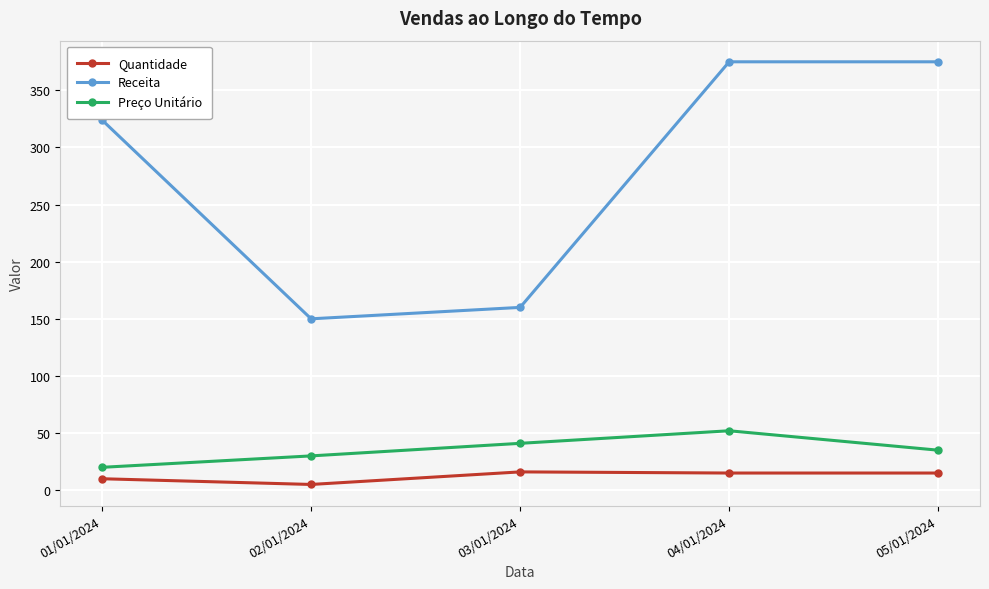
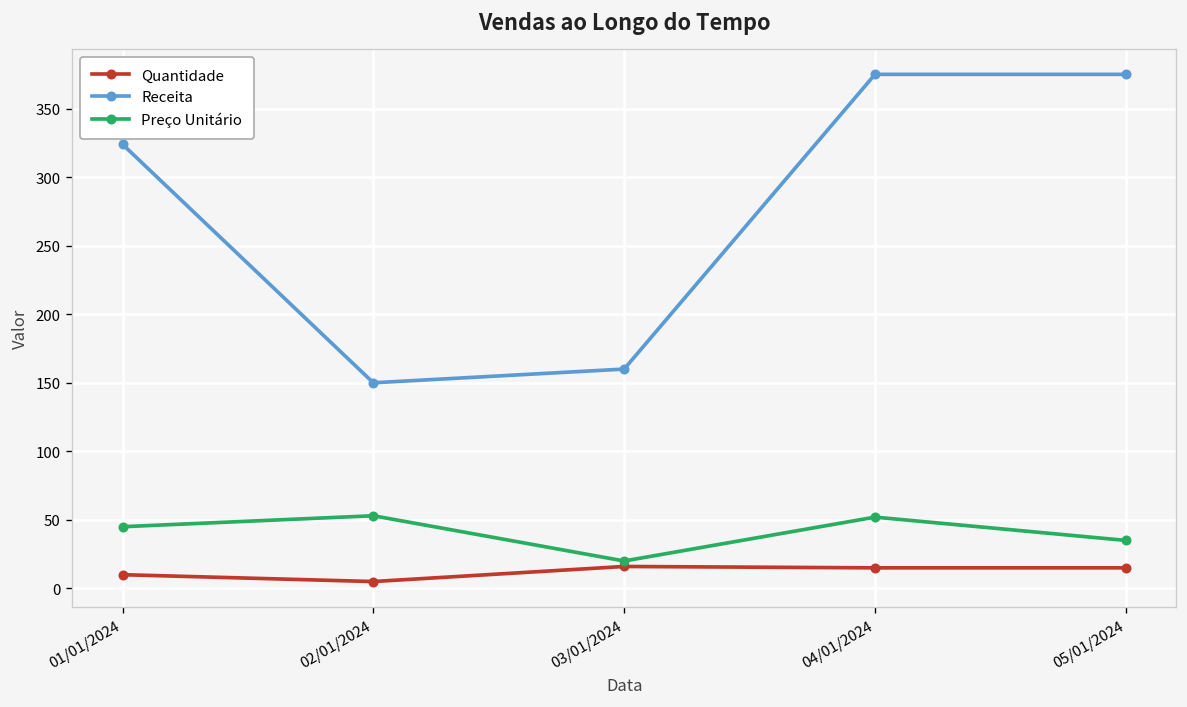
Preço Unitário, 01/01/2024: 20 -> 45
Preço Unitário, 02/01/2024: 30 -> 53
Preço Unitário, 03/01/2024: 41 -> 20
